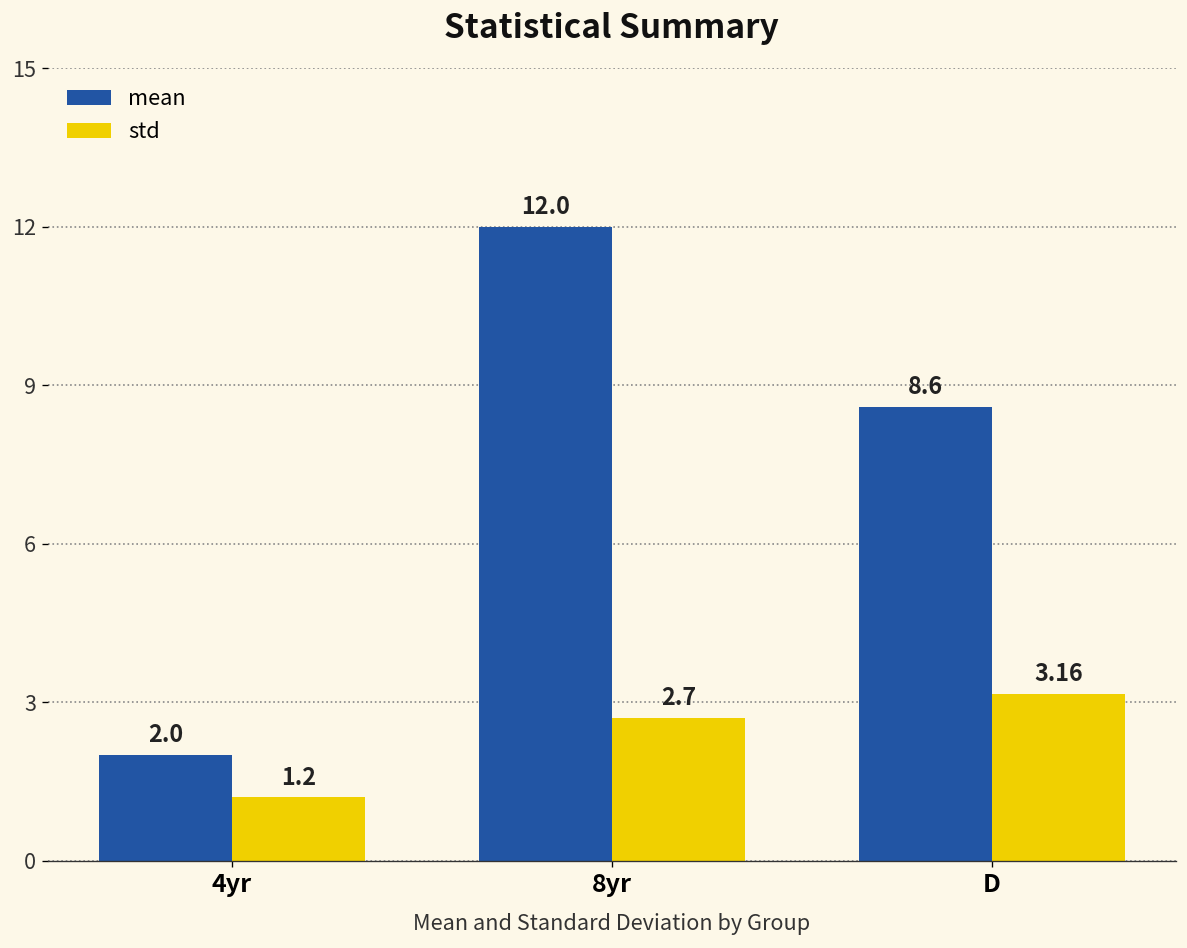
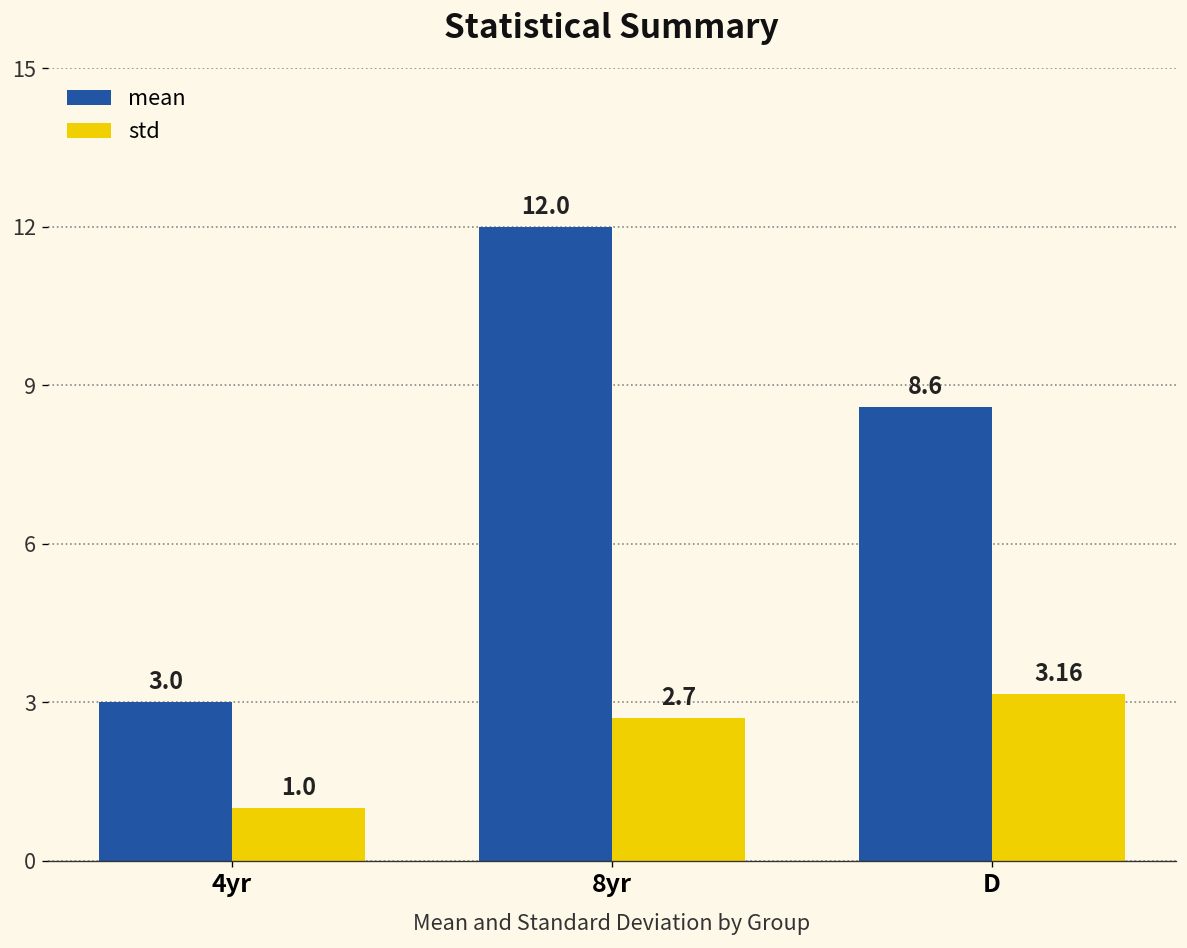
mean, 4yr: 2.0 -> 3.0
std, 4yr: 1.2 -> 1.0
